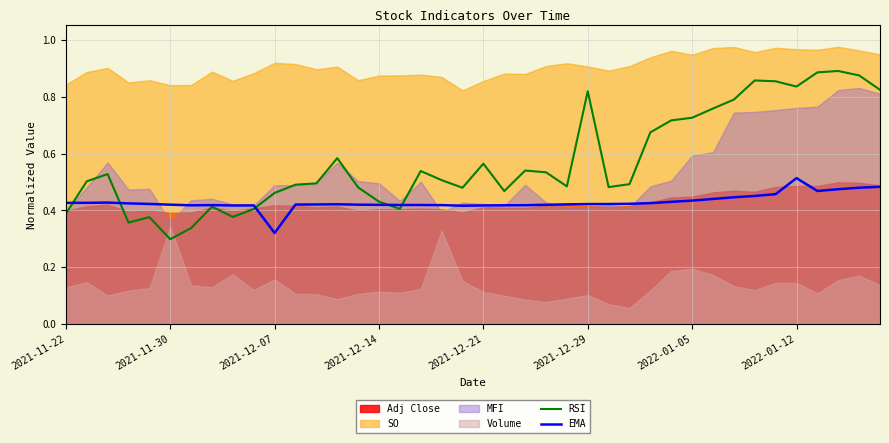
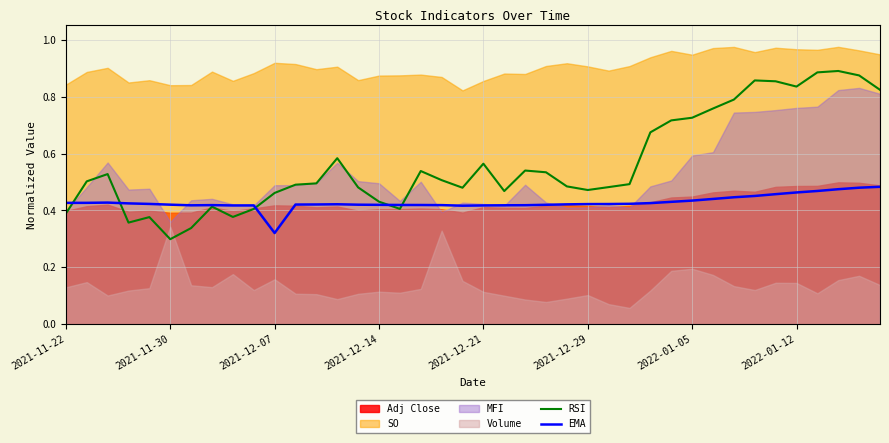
RSI, 2021-12-29: 0.82 -> 0.47
EMA, 2022-01-12: 0.51 -> 0.46
